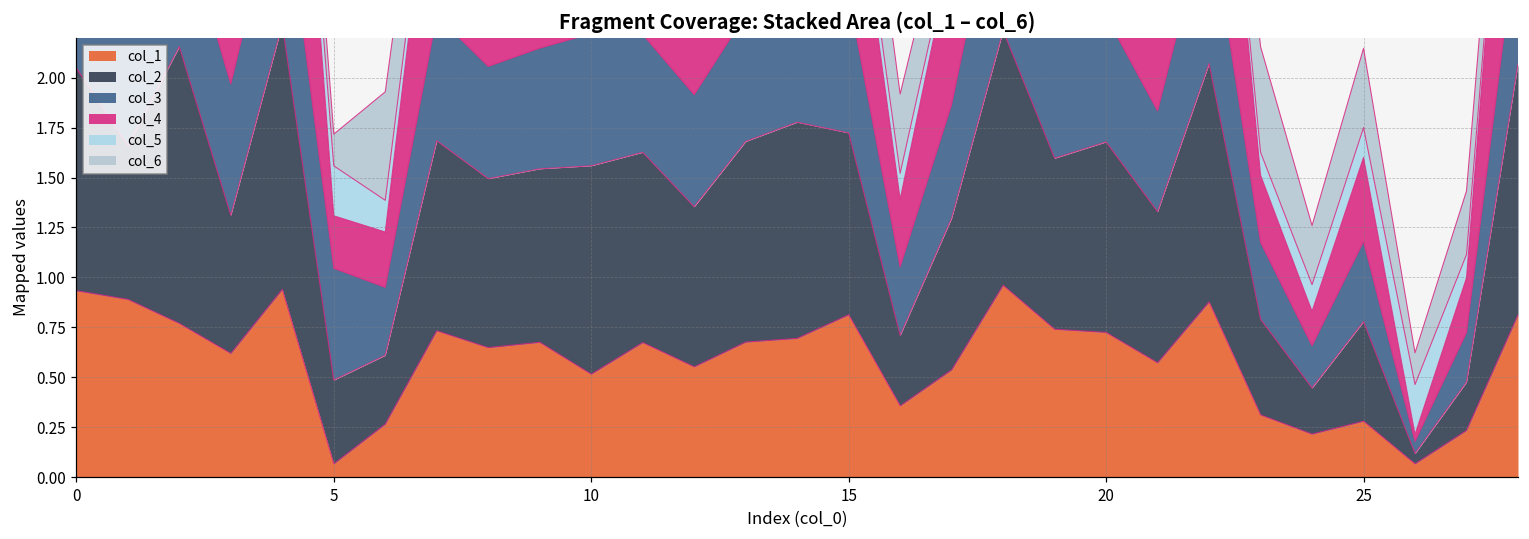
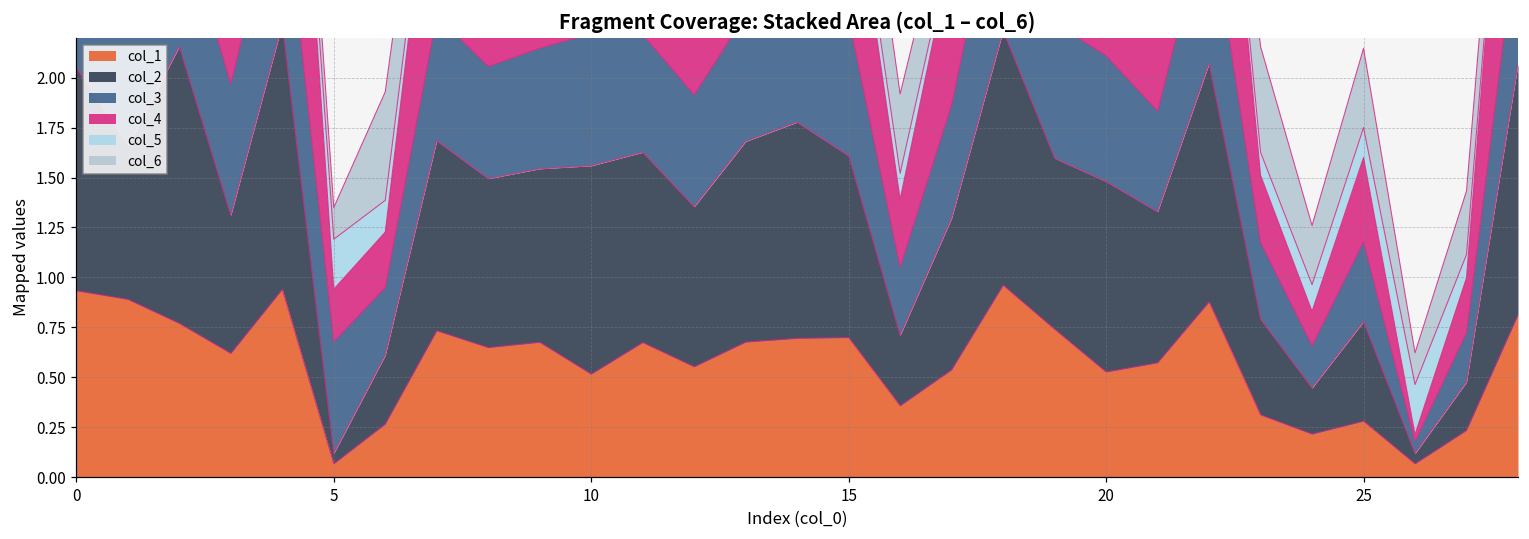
col_2, 5: 0.42 -> 0.05
col_1, 15: 0.81 -> 0.70
col_1, 20: 0.72 -> 0.53
